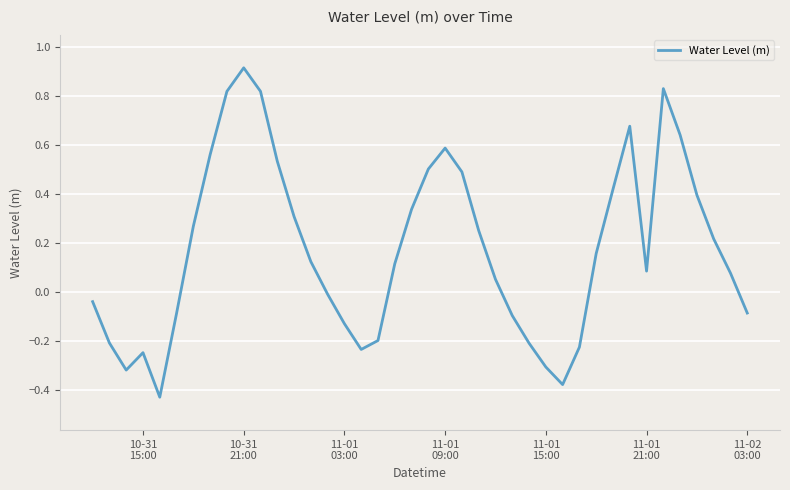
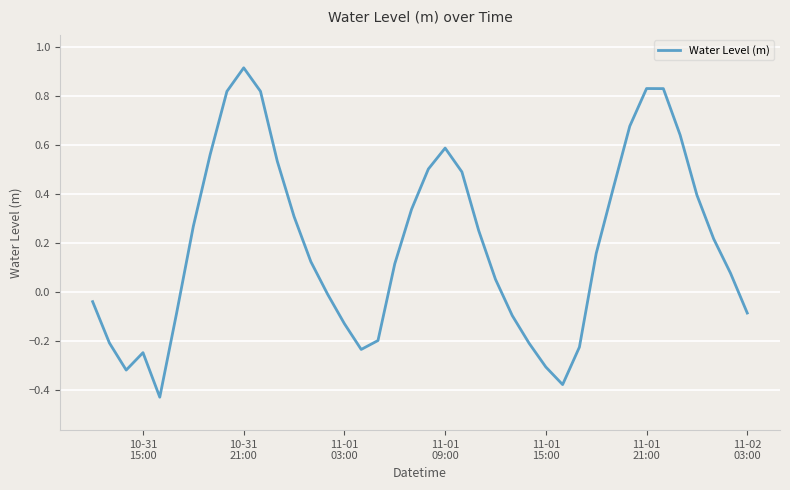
11-01 21:00: 0.09 -> 0.83
